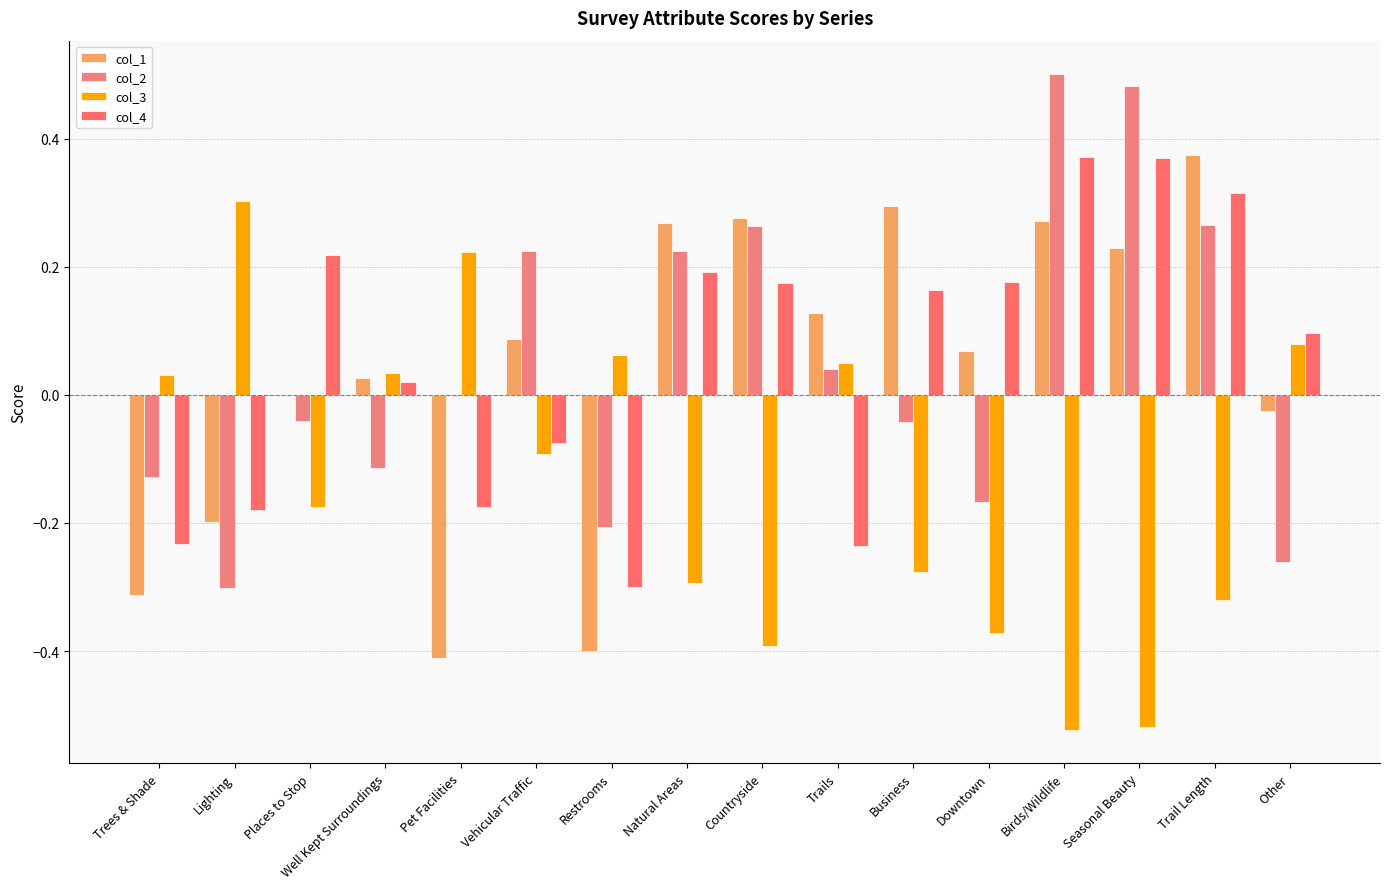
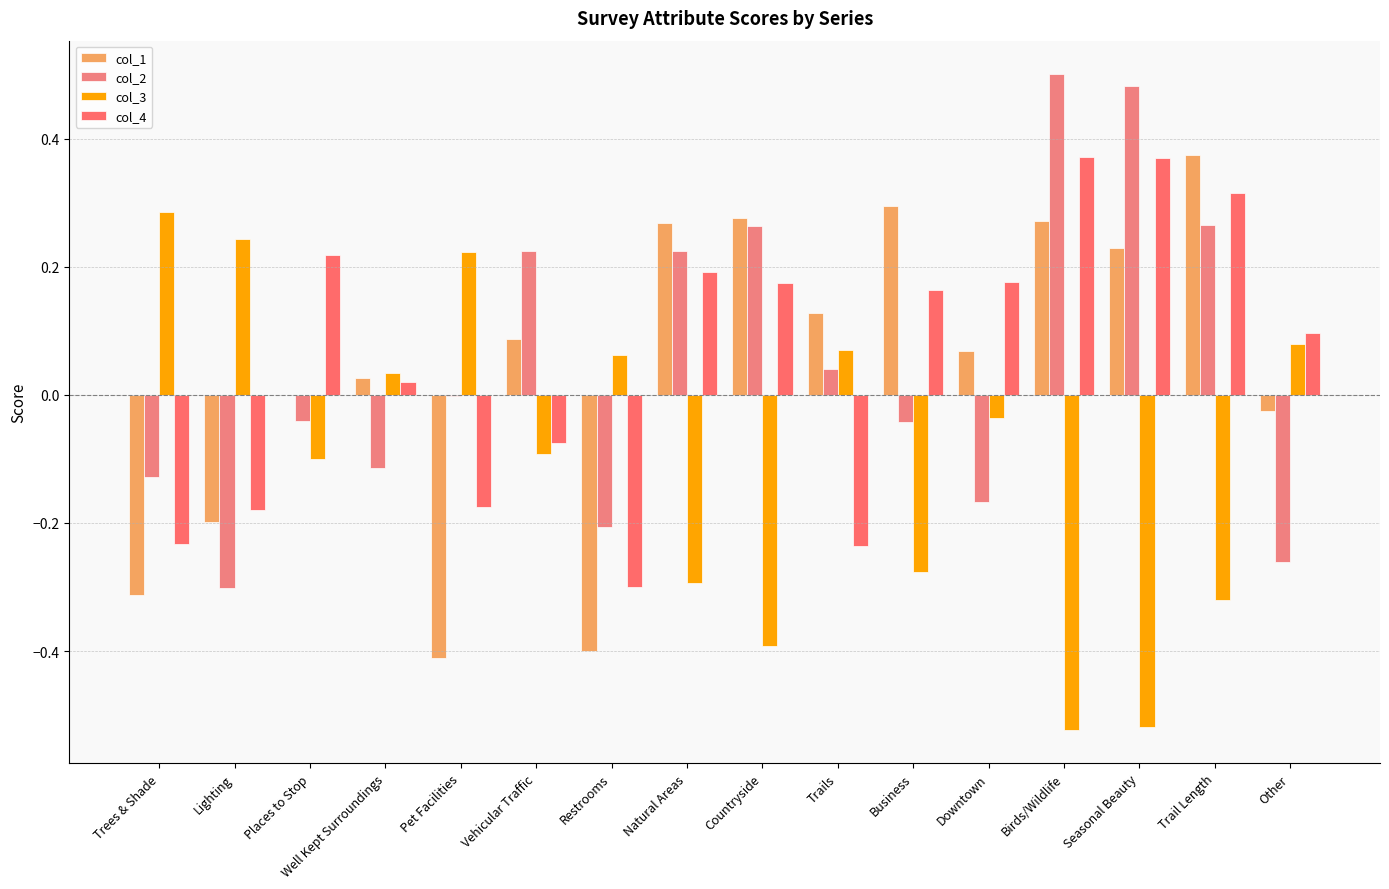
col_3, Trees & Shade: 0.03 -> 0.29
col_3, Lighting: 0.30 -> 0.24
col_3, Places to Stop: -0.17 -> -0.10
col_3, Trails: 0.05 -> 0.07
col_3, Downtown: -0.37 -> -0.04
